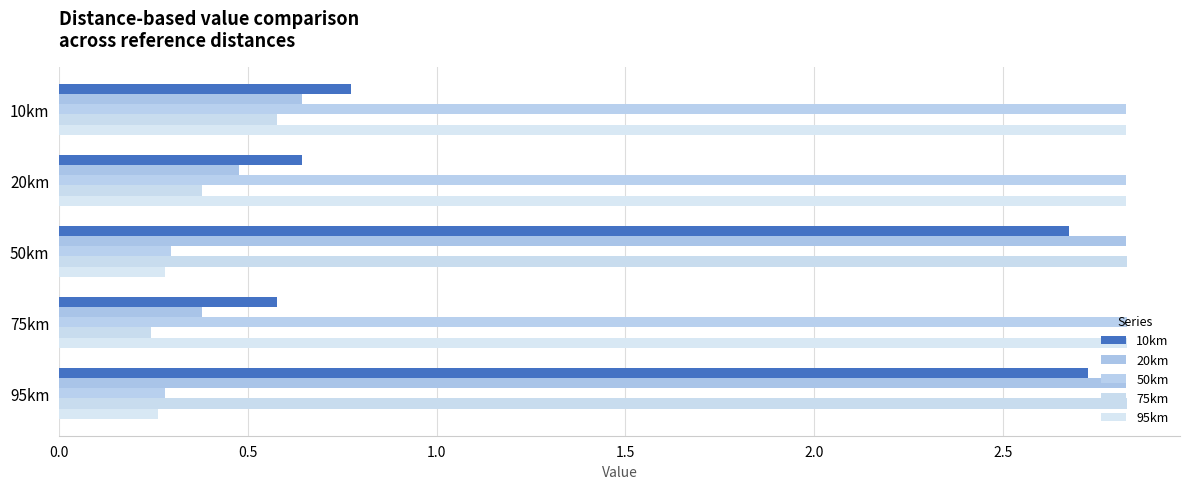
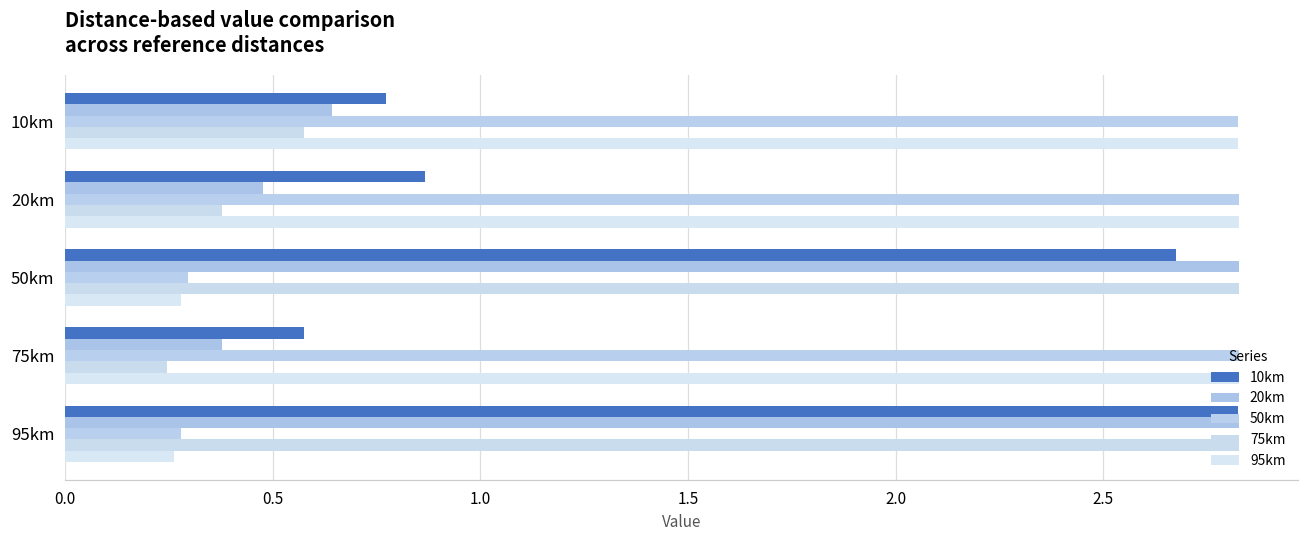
10km, 20km: 0.64 -> 0.87
10km, 95km: 2.73 -> 2.83
